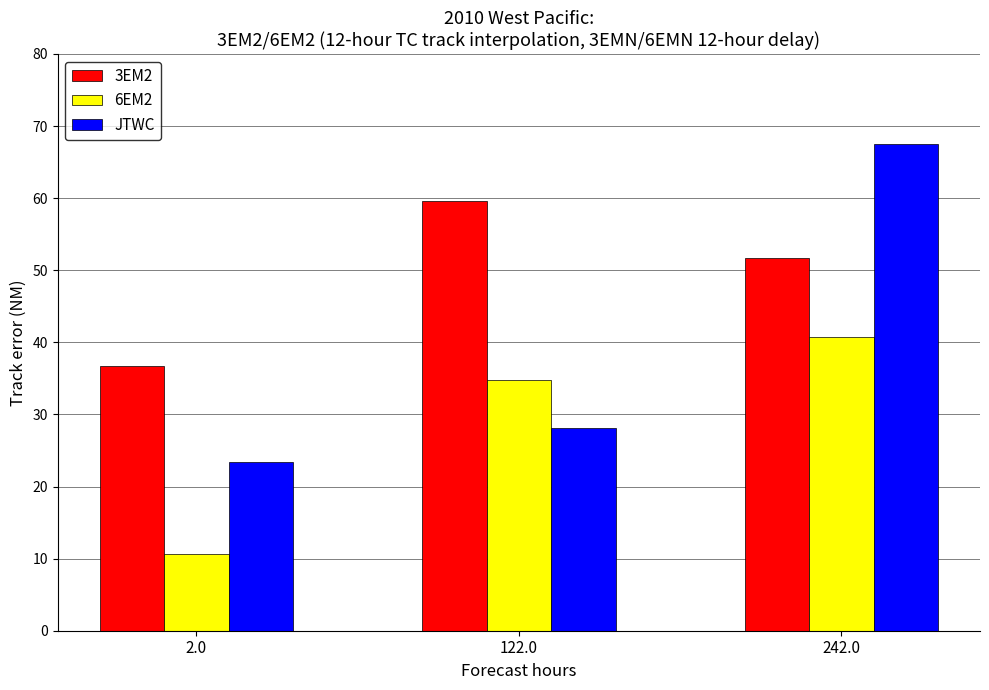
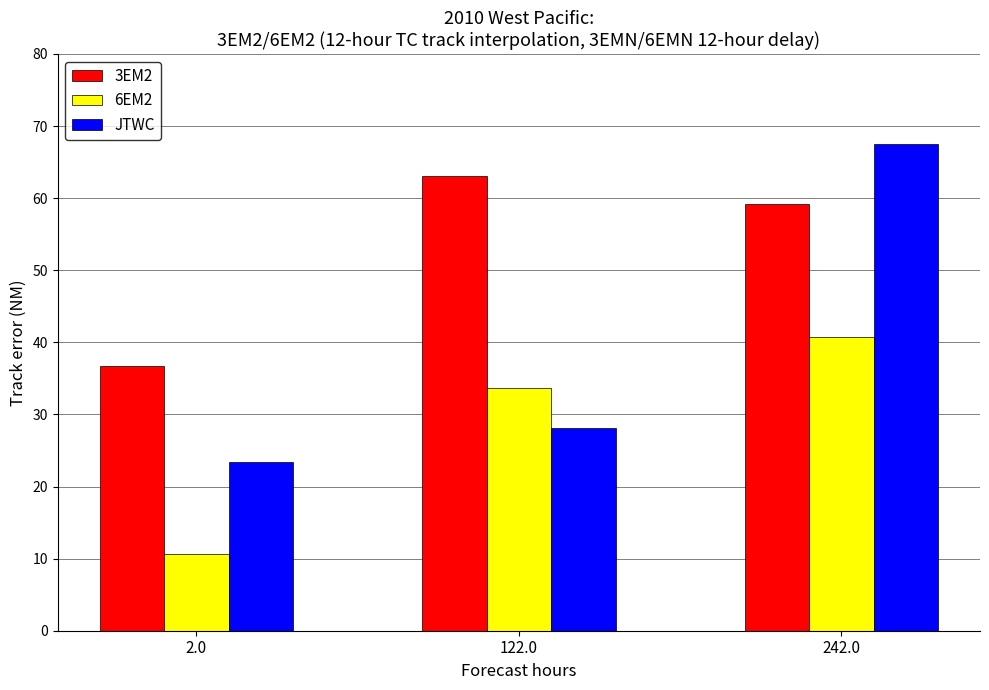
3EM2, 122.0: 60 -> 63
6EM2, 122.0: 35 -> 34
3EM2, 242.0: 52 -> 59
